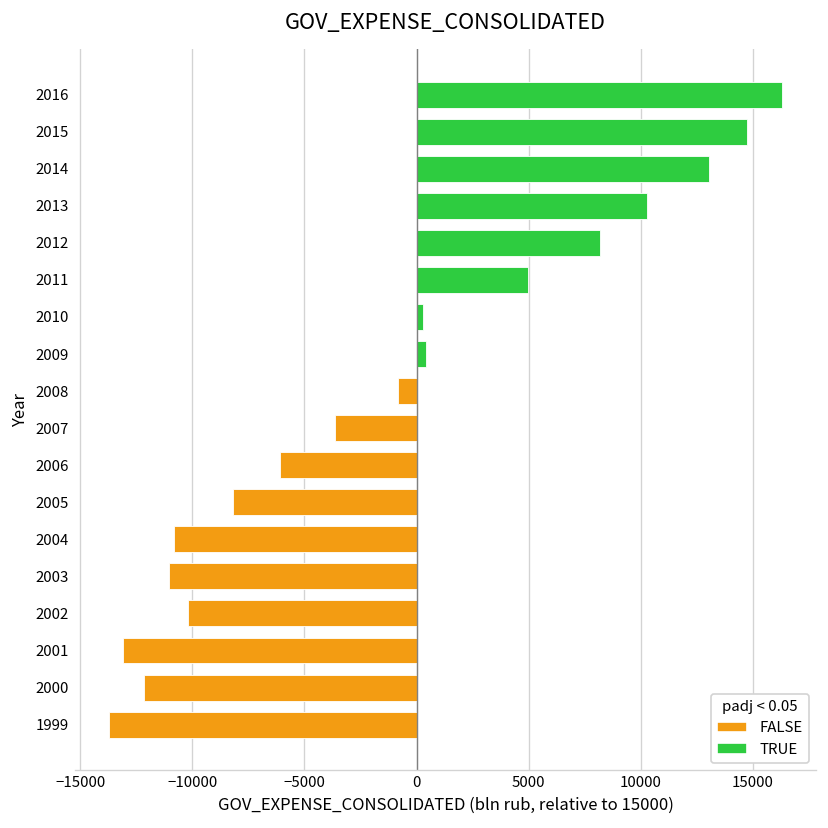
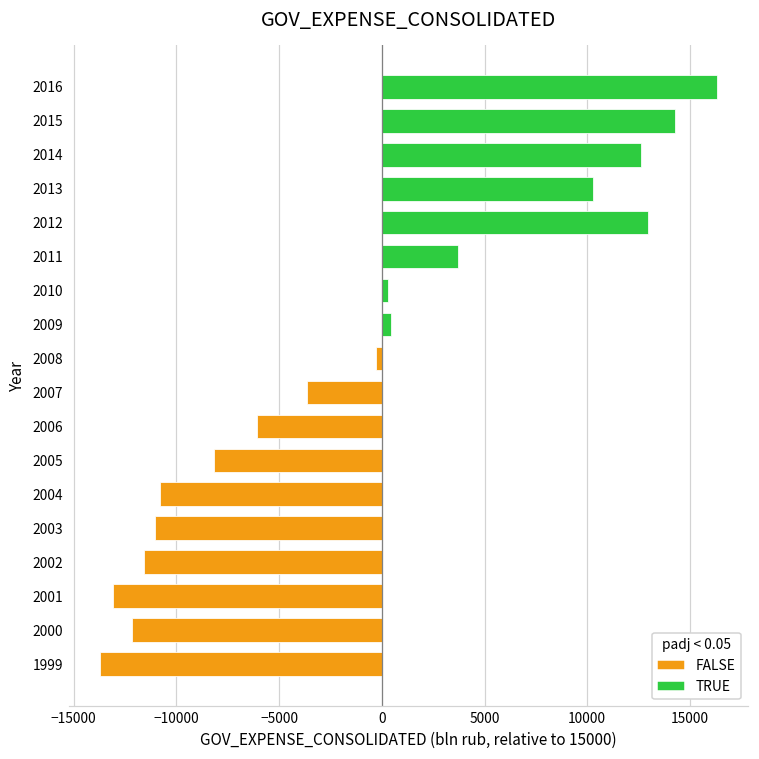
2015: 14700 -> 14300
2014: 13000 -> 12600
2012: 8200 -> 13000
2011: 5000 -> 3700
2008: -800 -> -300
2002: -10200 -> -11600
